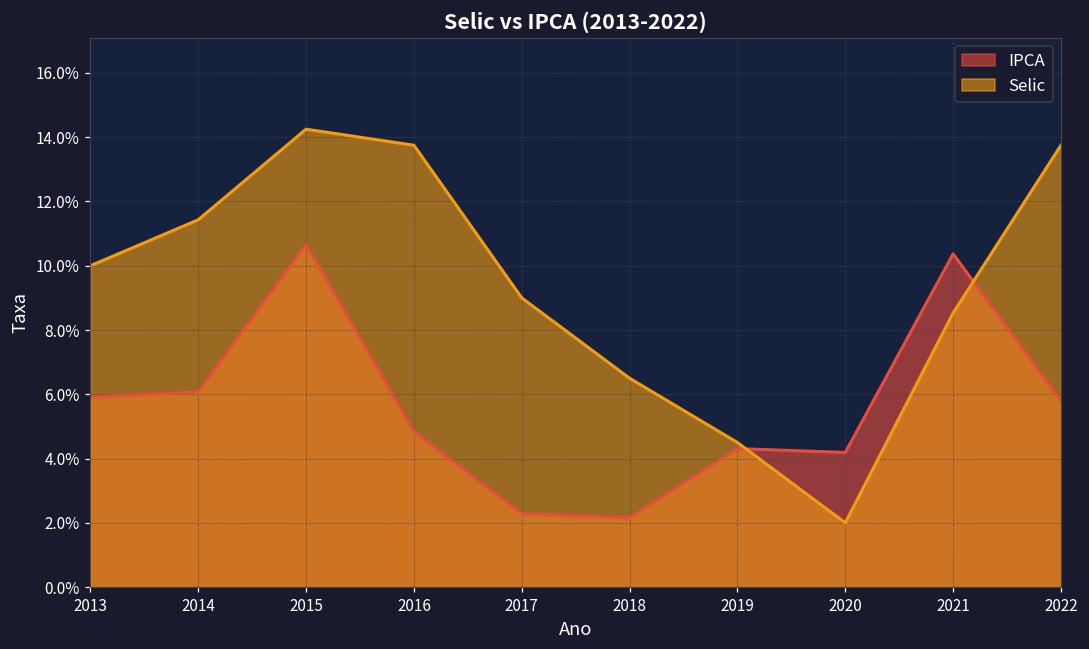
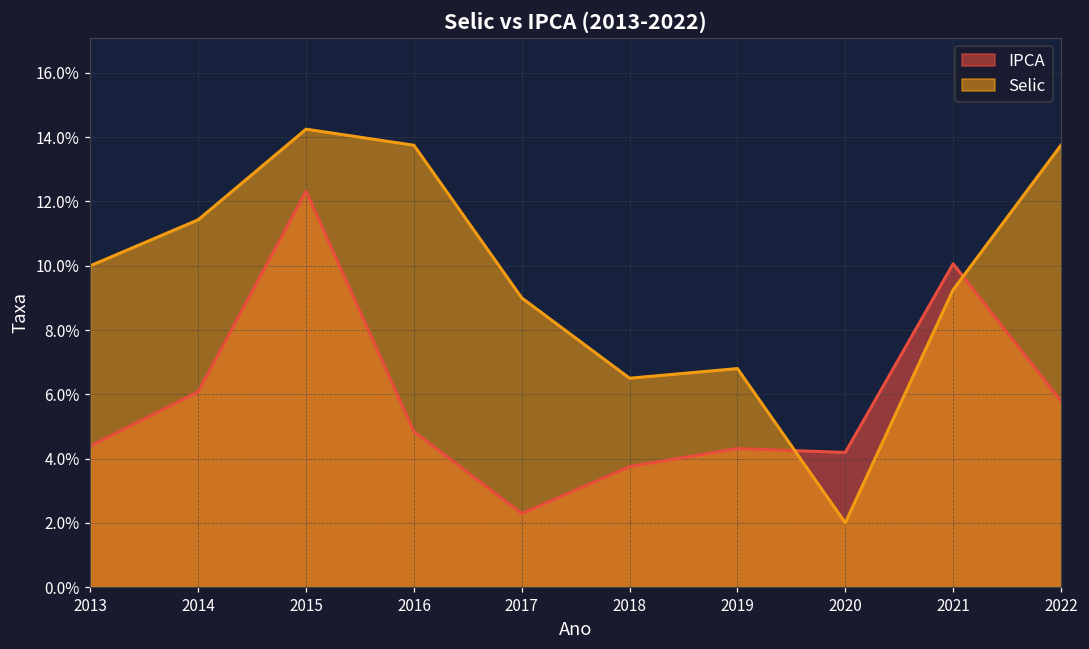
IPCA, 2013: 5.9% -> 4.4%
IPCA, 2015: 10.7% -> 12.3%
IPCA, 2018: 2.2% -> 3.8%
Selic, 2019: 4.5% -> 6.8%
IPCA, 2021: 10.4% -> 10.1%
Selic, 2021: 8.5% -> 9.3%
